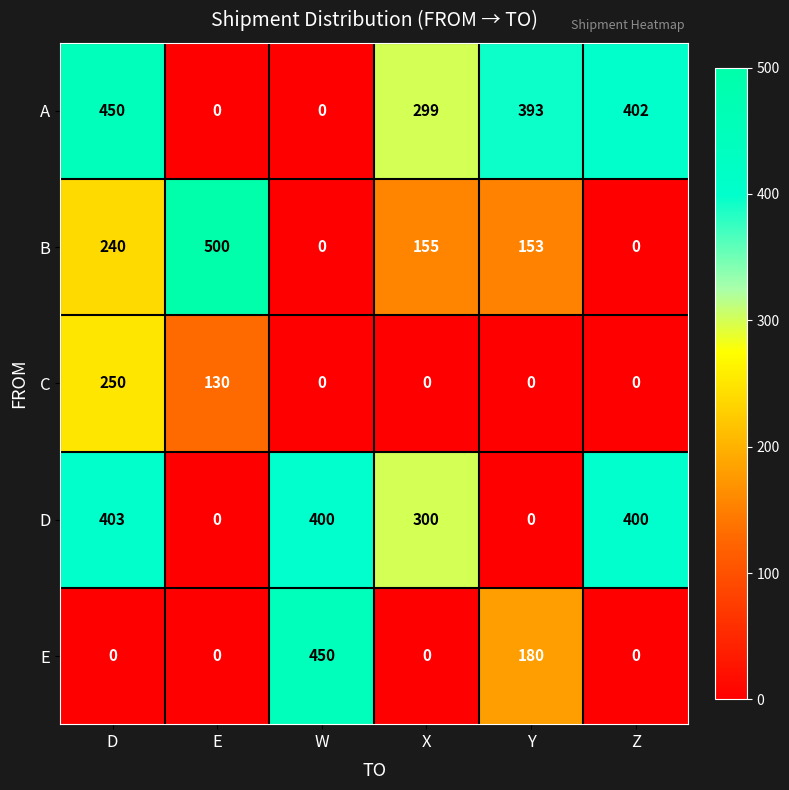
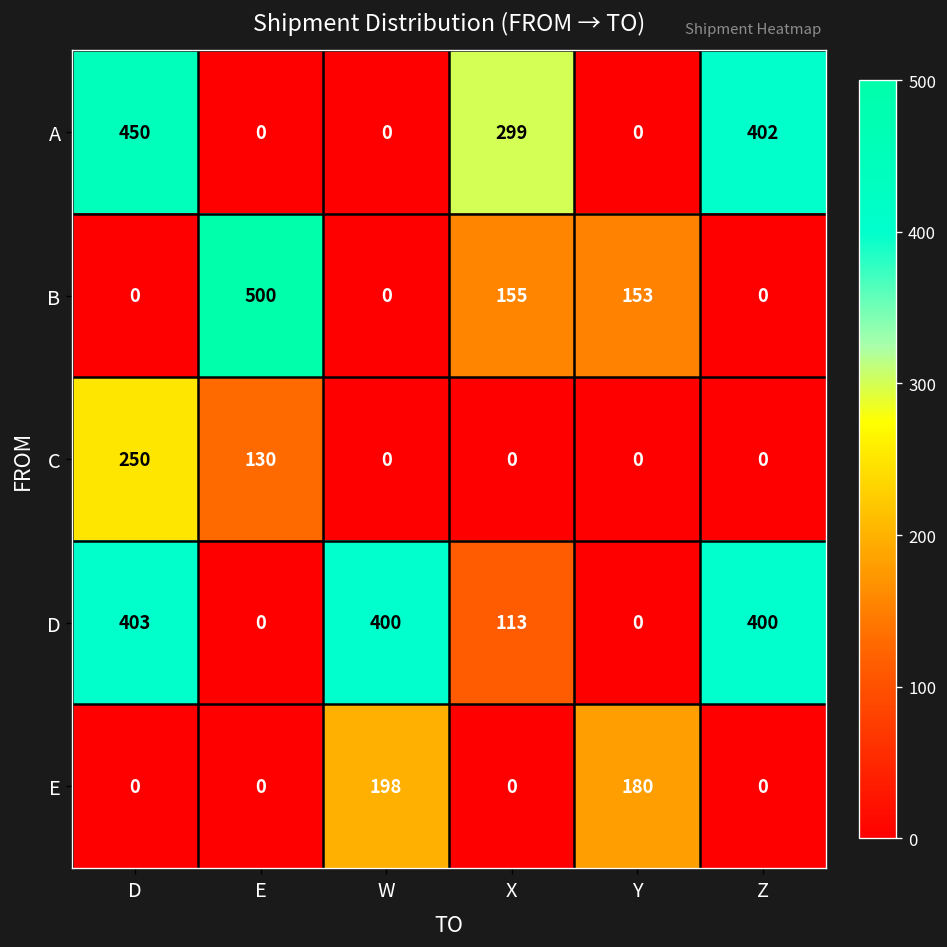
A, Y: 393 -> 0
B, D: 240 -> 0
D, X: 300 -> 113
E, W: 450 -> 198
